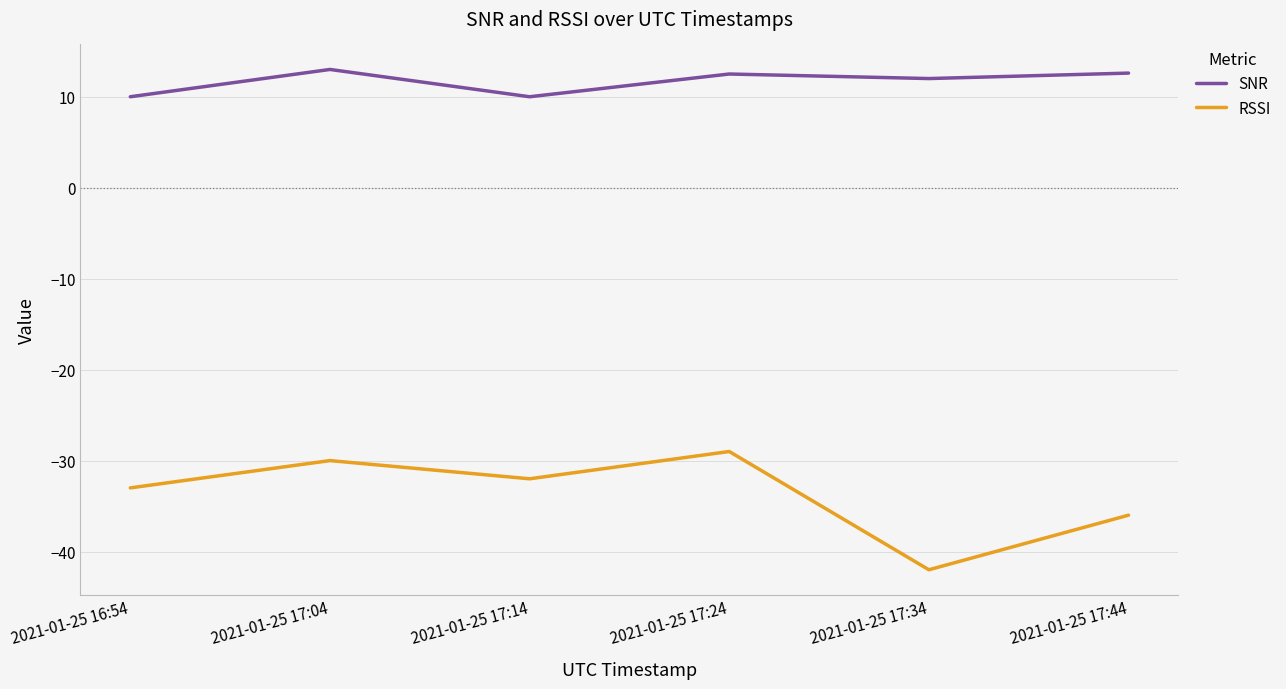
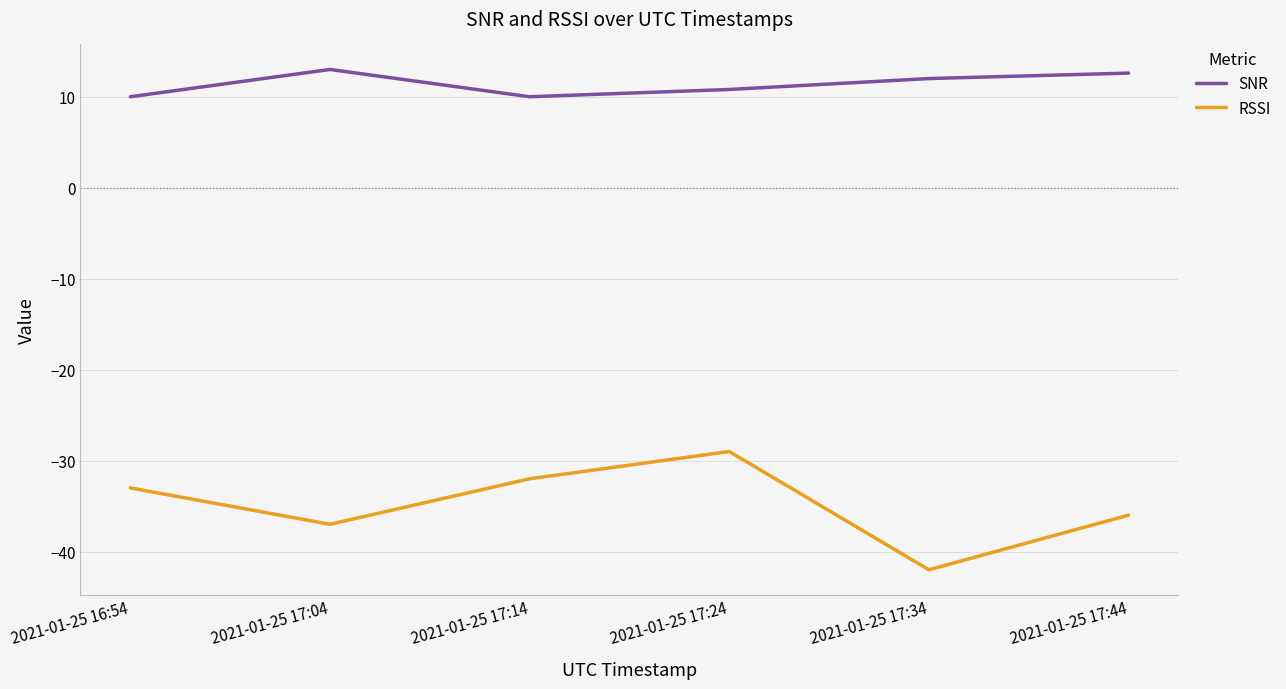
RSSI, 2021-01-25 17:04: -30 -> -37
SNR, 2021-01-25 17:24: 13 -> 11
